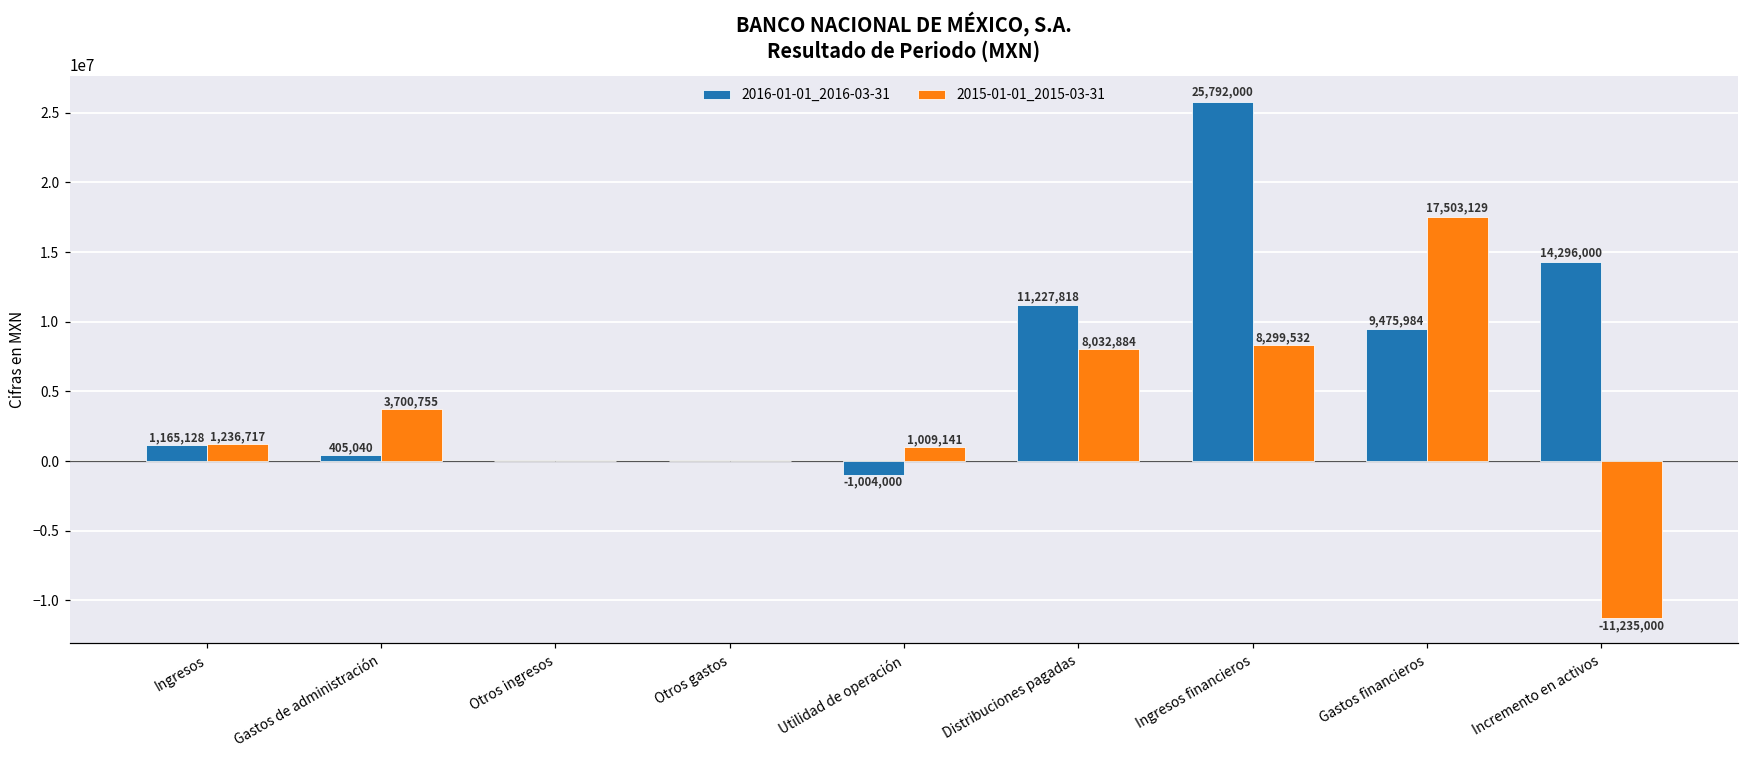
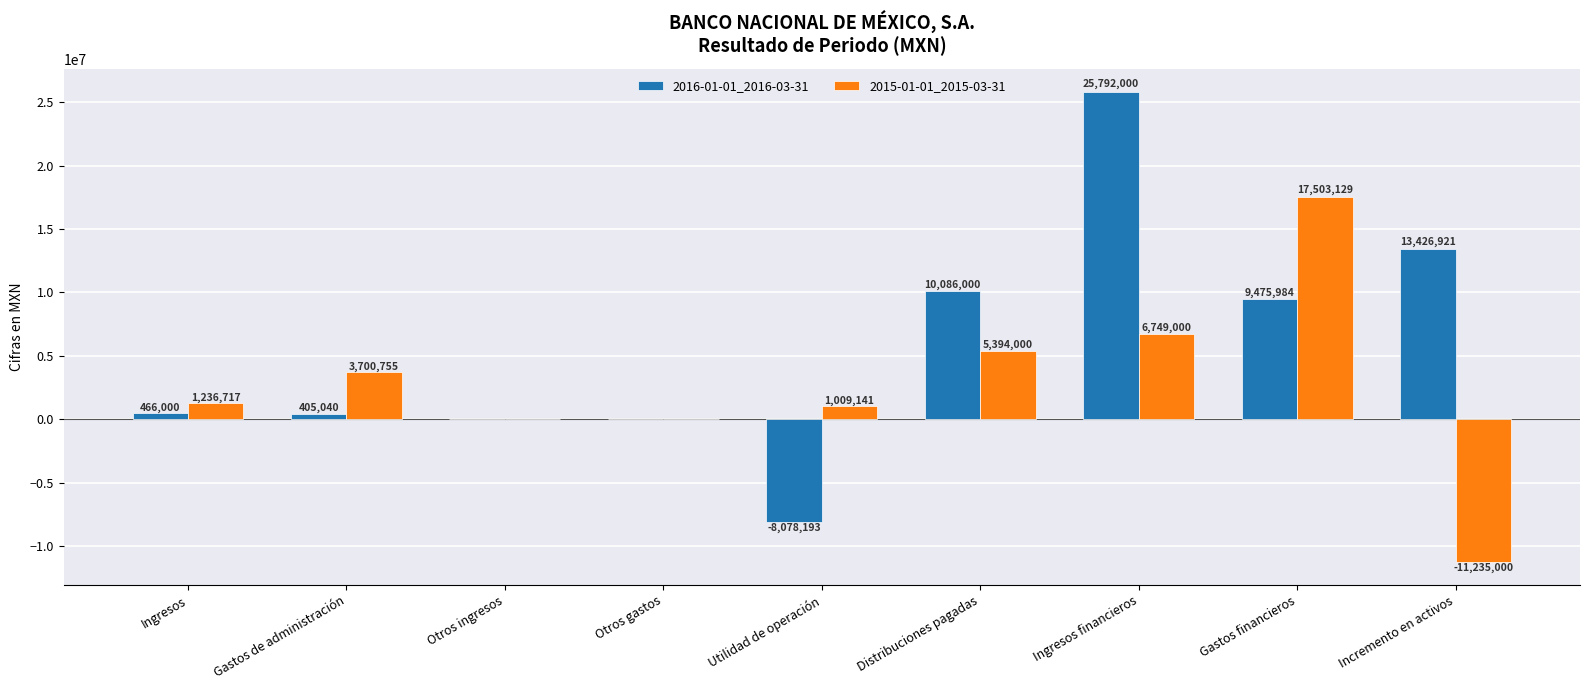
2016-01-01_2016-03-31, Ingresos: 1,165,128 -> 466,000
2016-01-01_2016-03-31, Utilidad de operación: -1,004,000 -> -8,078,193
2016-01-01_2016-03-31, Distribuciones pagadas: 11,227,818 -> 10,086,000
2015-01-01_2015-03-31, Distribuciones pagadas: 8,032,884 -> 5,394,000
2015-01-01_2015-03-31, Ingresos financieros: 8,299,532 -> 6,749,000
2016-01-01_2016-03-31, Incremento en activos: 14,296,000 -> 13,426,921
